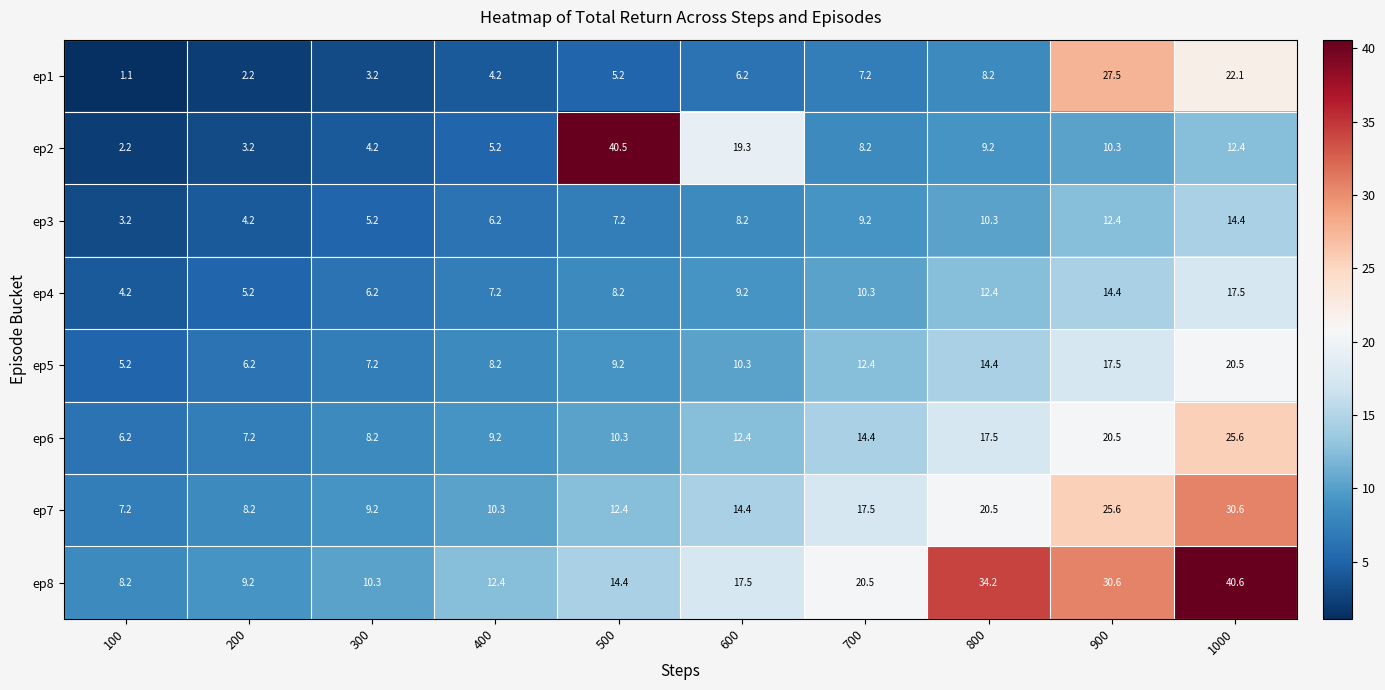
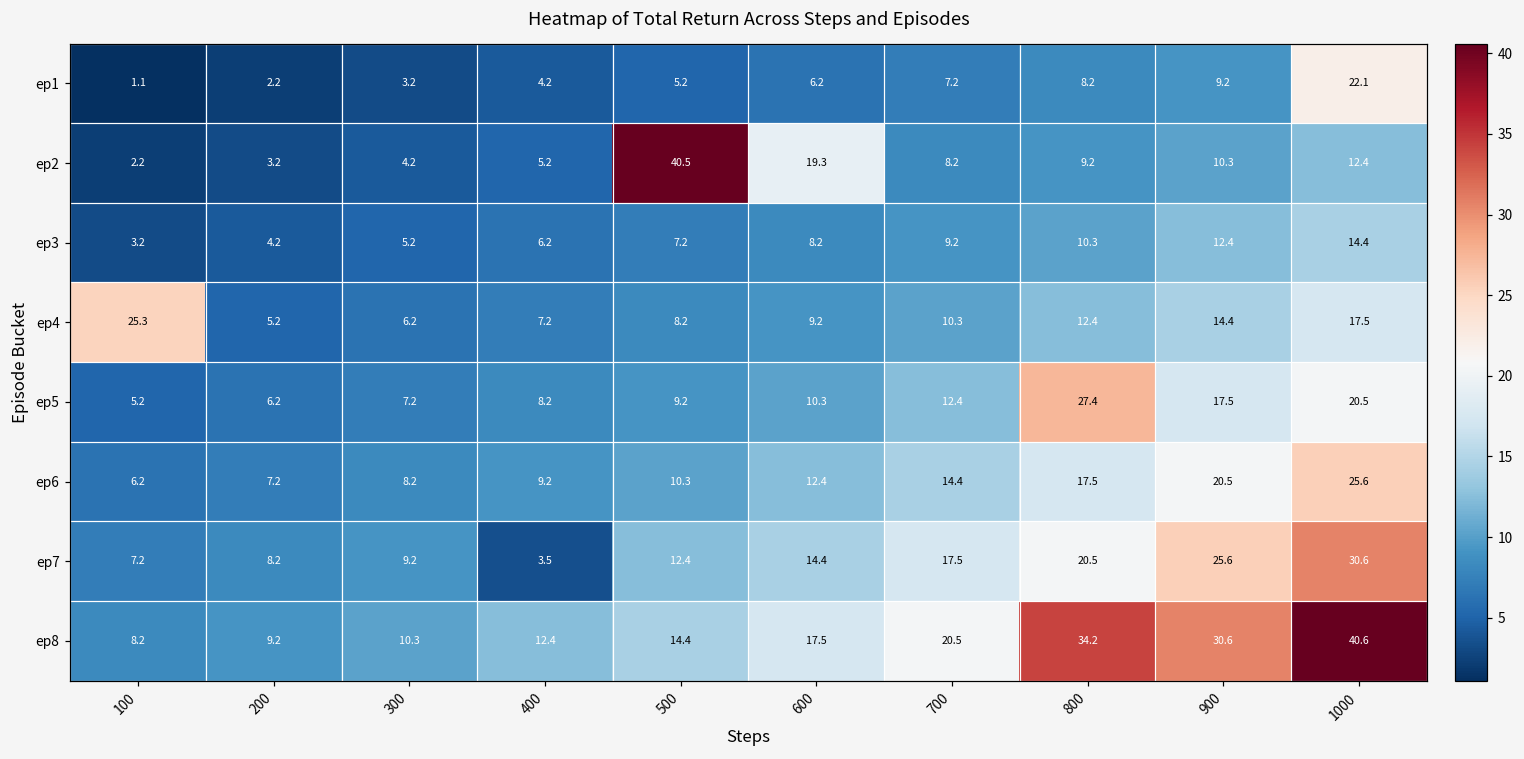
ep1, 900: 27.5 -> 9.2
ep4, 100: 4.2 -> 25.3
ep5, 800: 14.4 -> 27.4
ep7, 400: 10.3 -> 3.5
